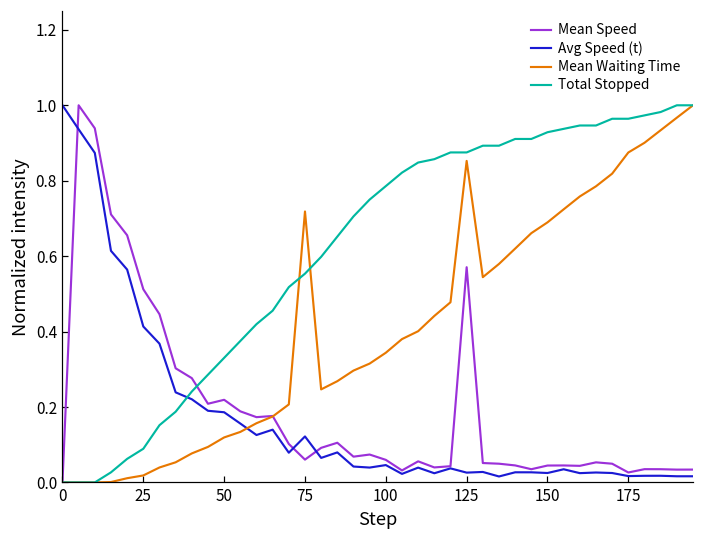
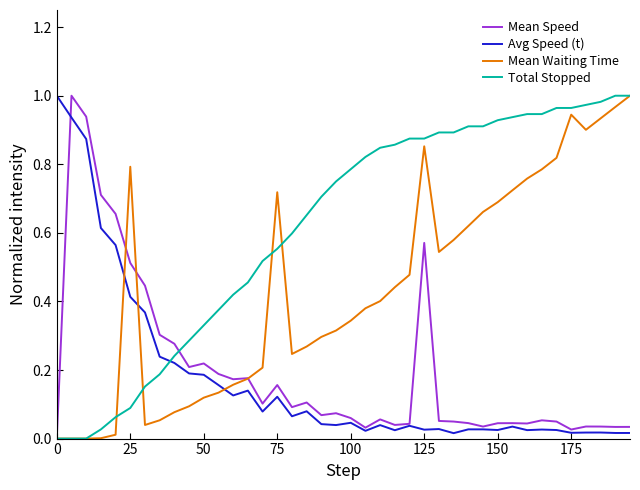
Mean Waiting Time, 25: 0.02 -> 0.79
Mean Speed, 75: 0.06 -> 0.16
Mean Waiting Time, 175: 0.87 -> 0.94
